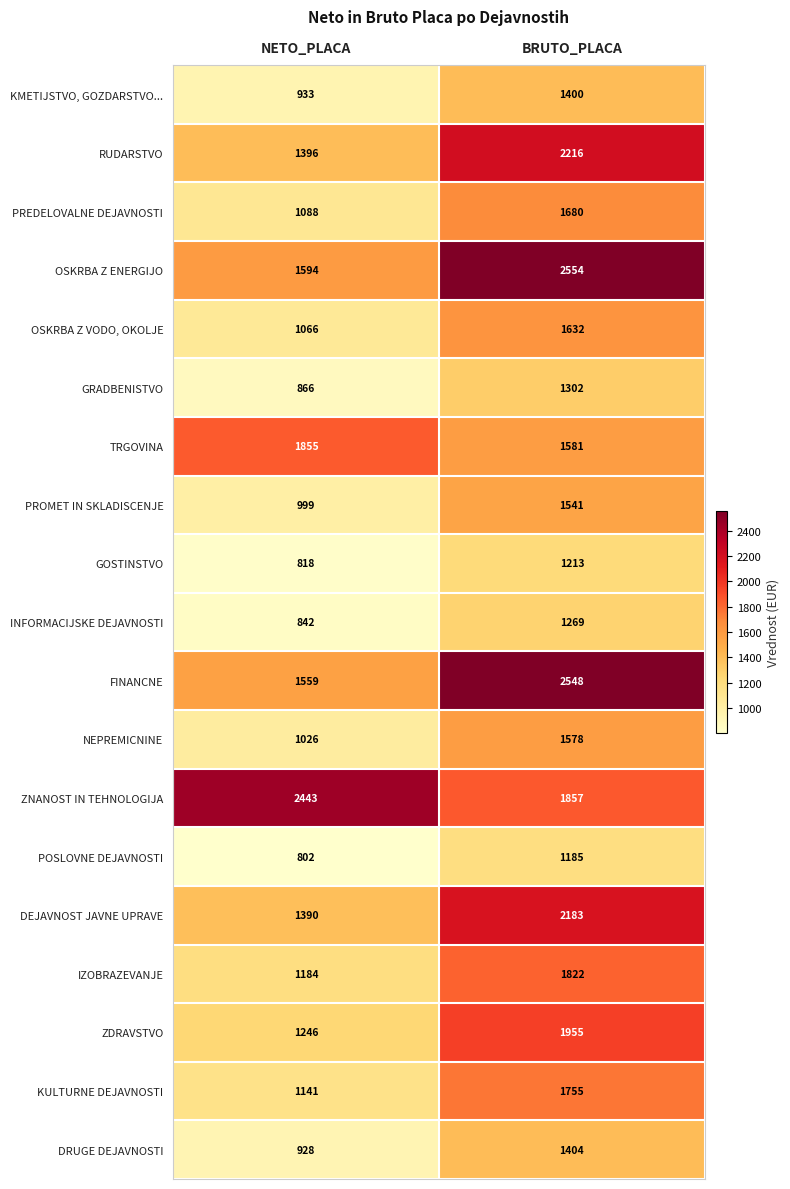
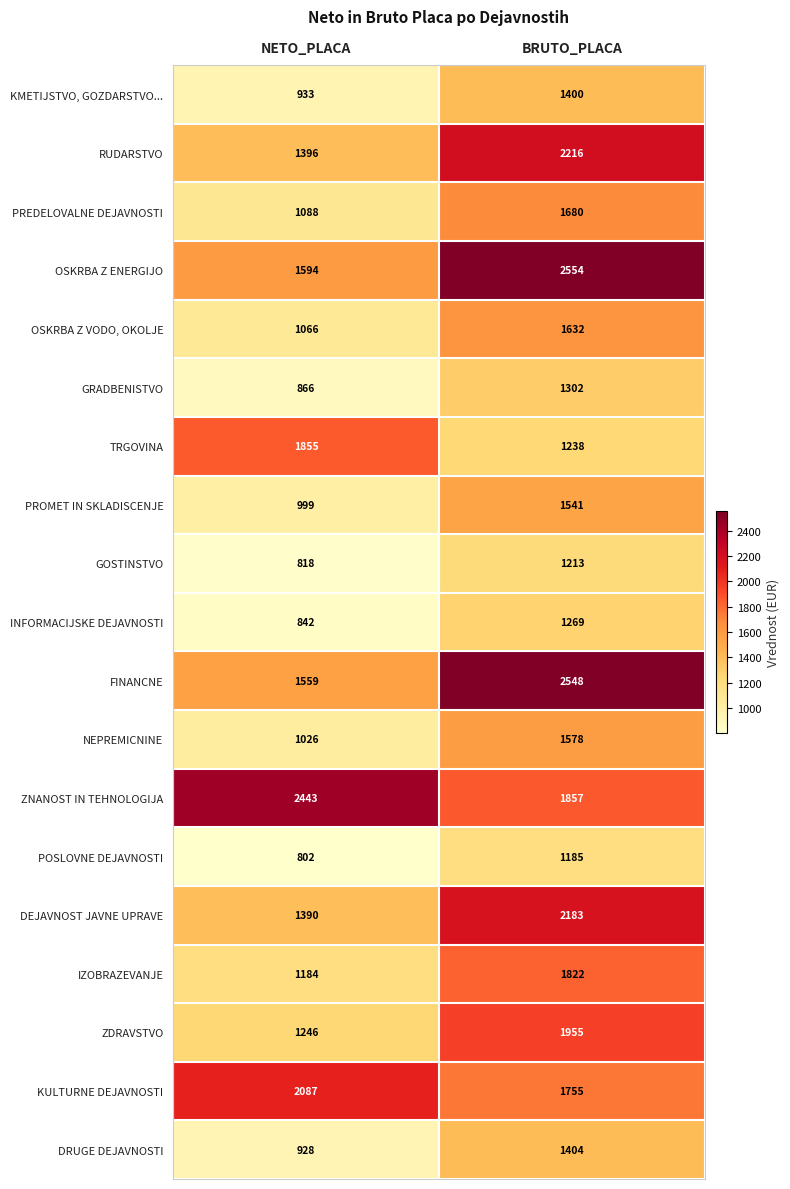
TRGOVINA, BRUTO_PLACA: 1581 -> 1238
KULTURNE DEJAVNOSTI, NETO_PLACA: 1141 -> 2087
